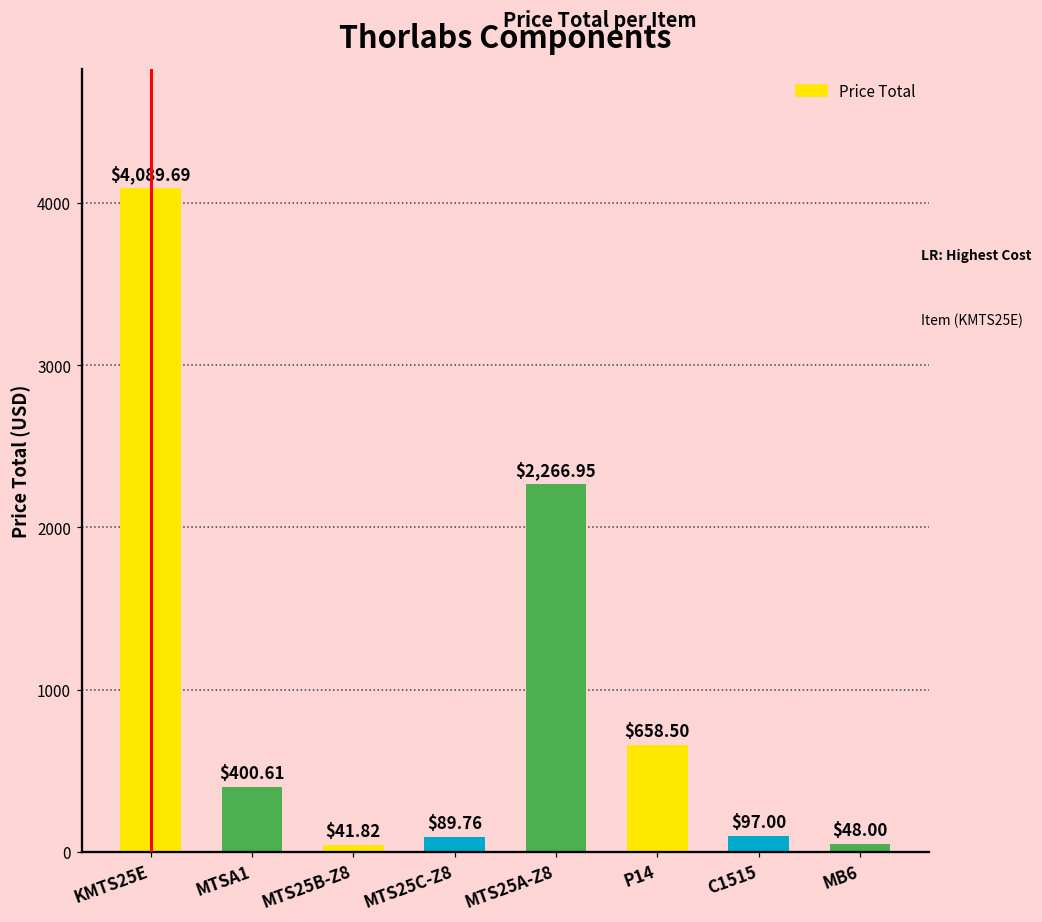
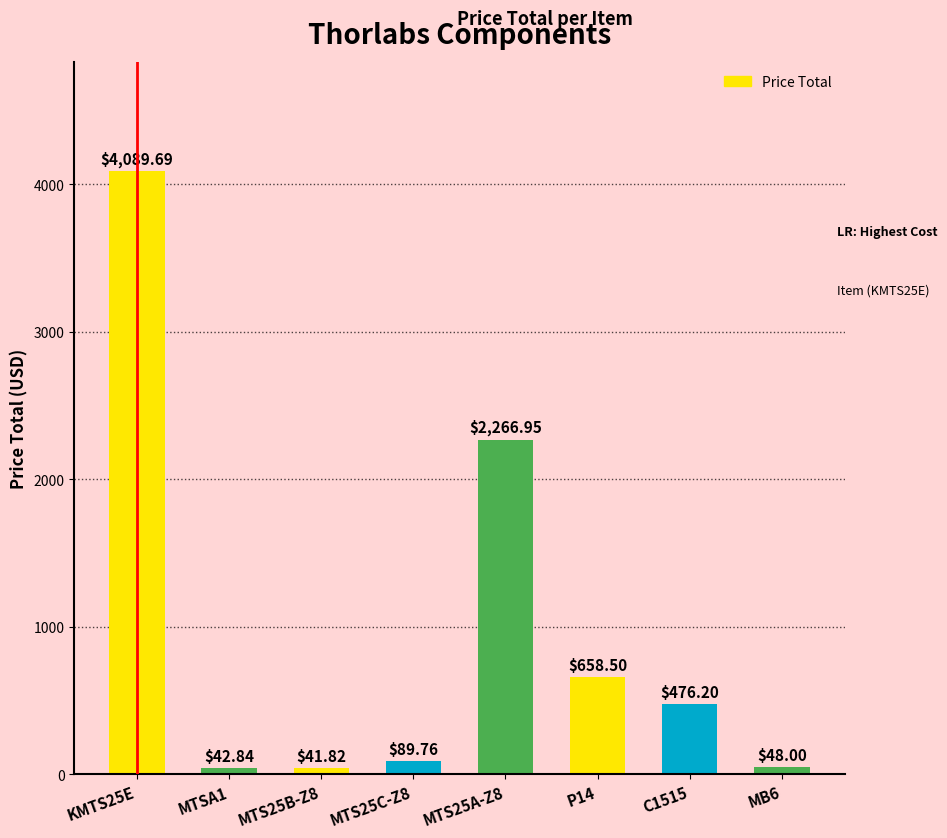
MTSA1: $400.61 -> $42.84
C1515: $97.00 -> $476.20
